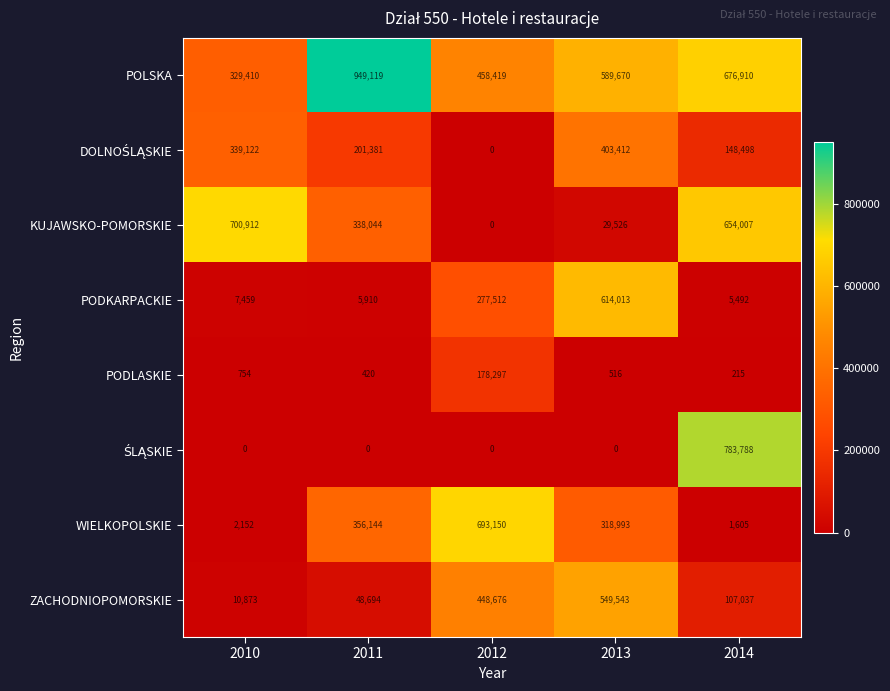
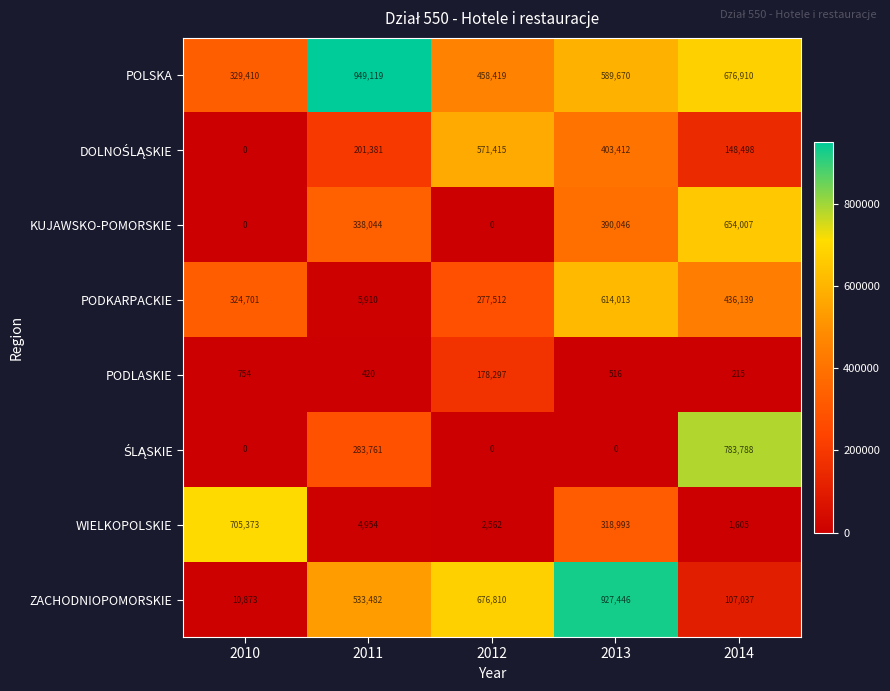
DOLNOŚLĄSKIE, 2010: 339,122 -> 0
DOLNOŚLĄSKIE, 2012: 0 -> 571,415
KUJAWSKO-POMORSKIE, 2010: 700,912 -> 0
KUJAWSKO-POMORSKIE, 2013: 29,526 -> 390,046
PODKARPACKIE, 2010: 7,459 -> 324,701
PODKARPACKIE, 2014: 5,492 -> 436,139
ŚLĄSKIE, 2011: 0 -> 283,761
WIELKOPOLSKIE, 2010: 2,152 -> 705,373
WIELKOPOLSKIE, 2011: 356,144 -> 4,954
WIELKOPOLSKIE, 2012: 693,150 -> 2,562
ZACHODNIOPOMORSKIE, 2011: 48,694 -> 533,482
ZACHODNIOPOMORSKIE, 2012: 448,676 -> 676,810
ZACHODNIOPOMORSKIE, 2013: 549,543 -> 927,446
